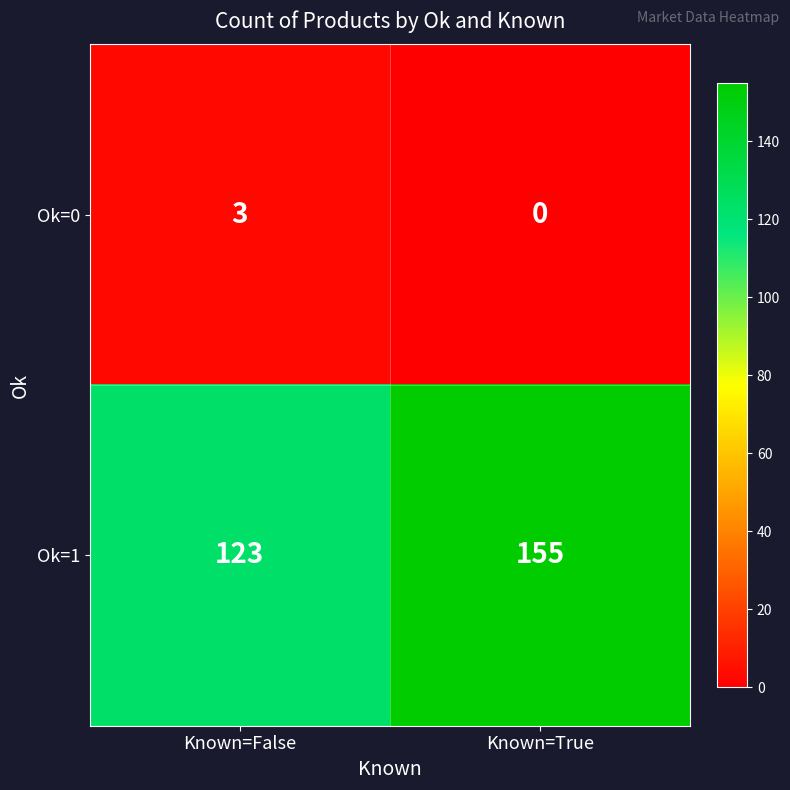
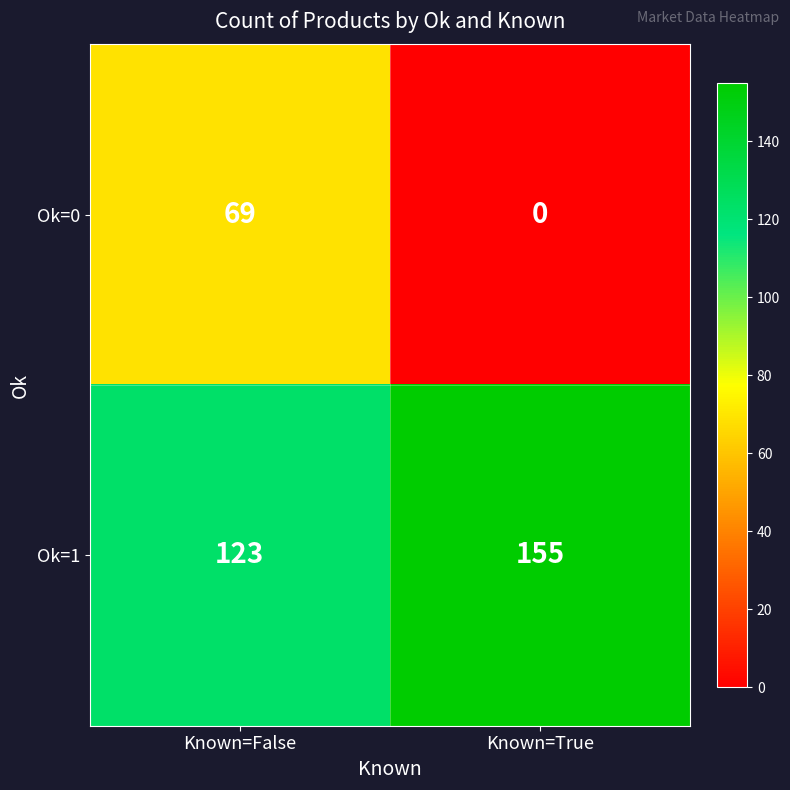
Ok=0, Known=False: 3 -> 69
